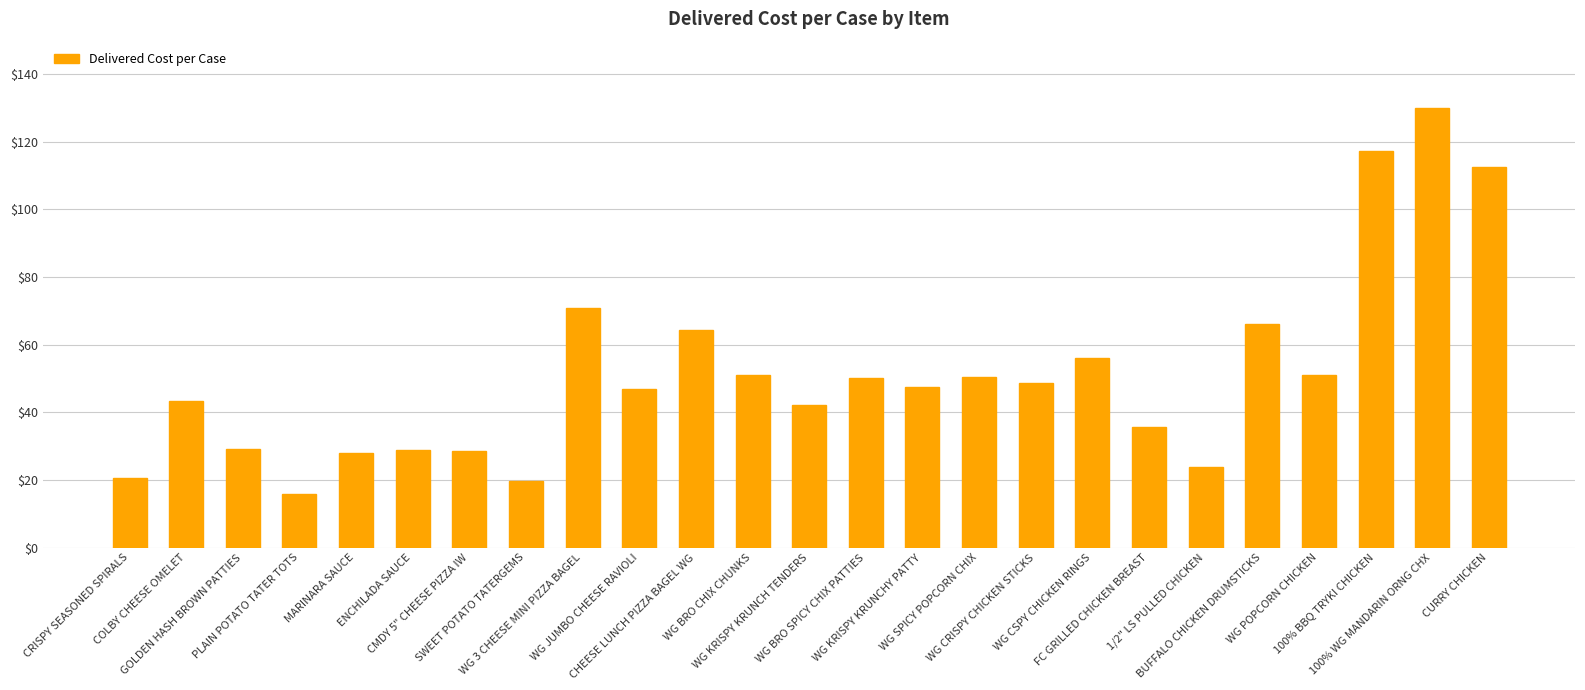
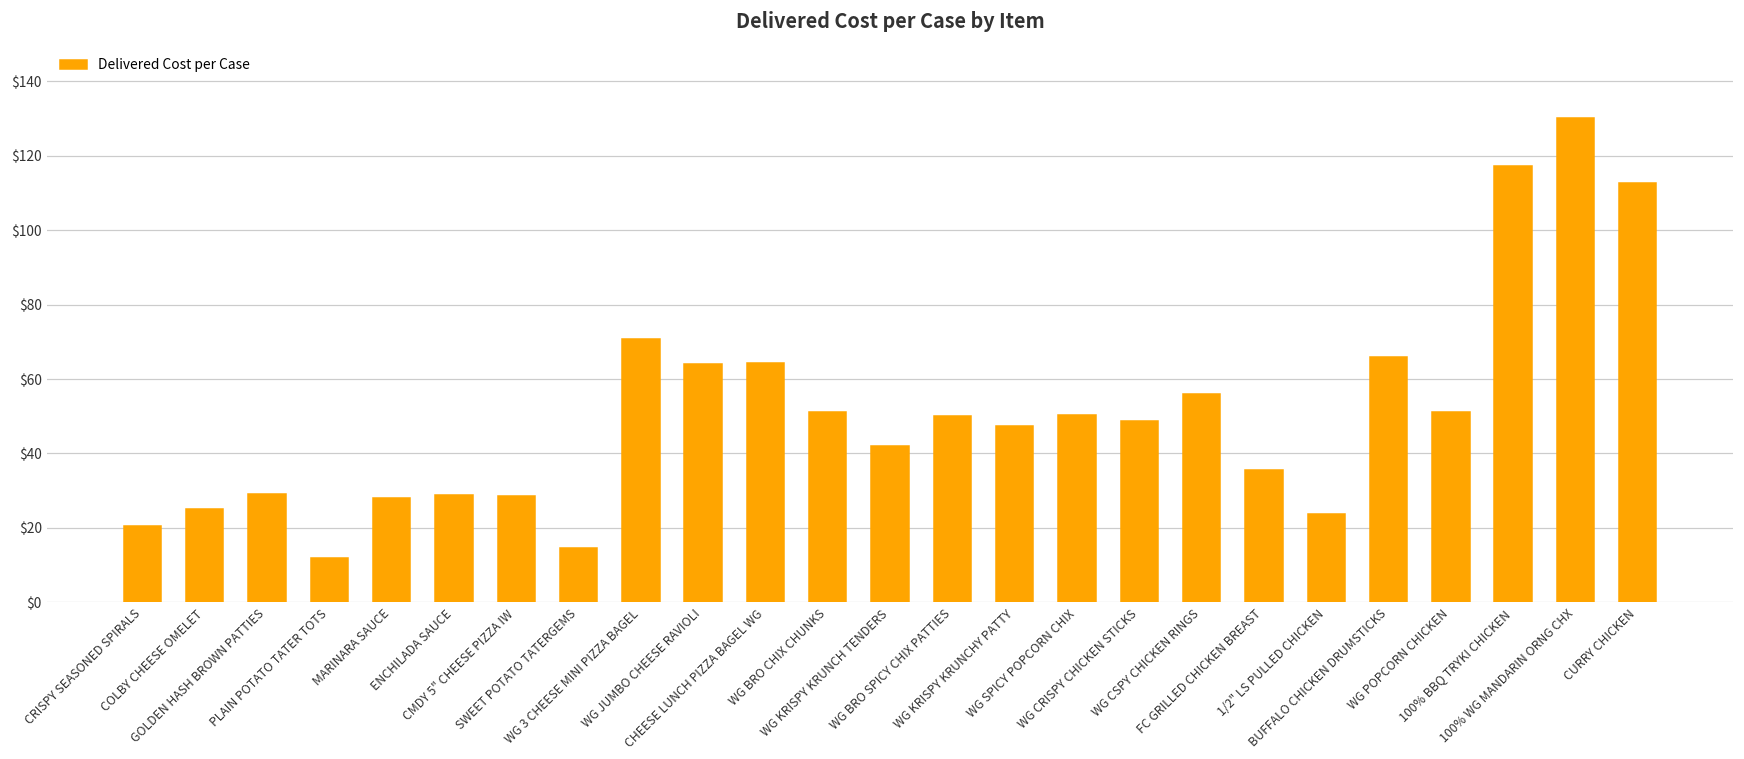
COLBY CHEESE OMELET: $43 -> $25
PLAIN POTATO TATER TOTS: $16 -> $12
SWEET POTATO TATERGEMS: $20 -> $14
WG JUMBO CHEESE RAVIOLI: $47 -> $64
